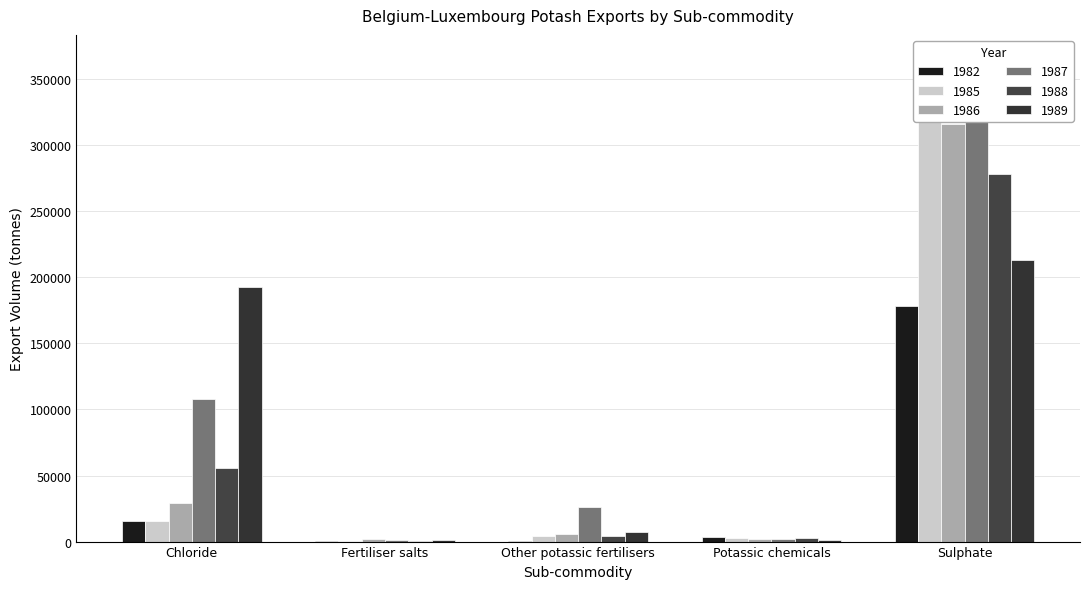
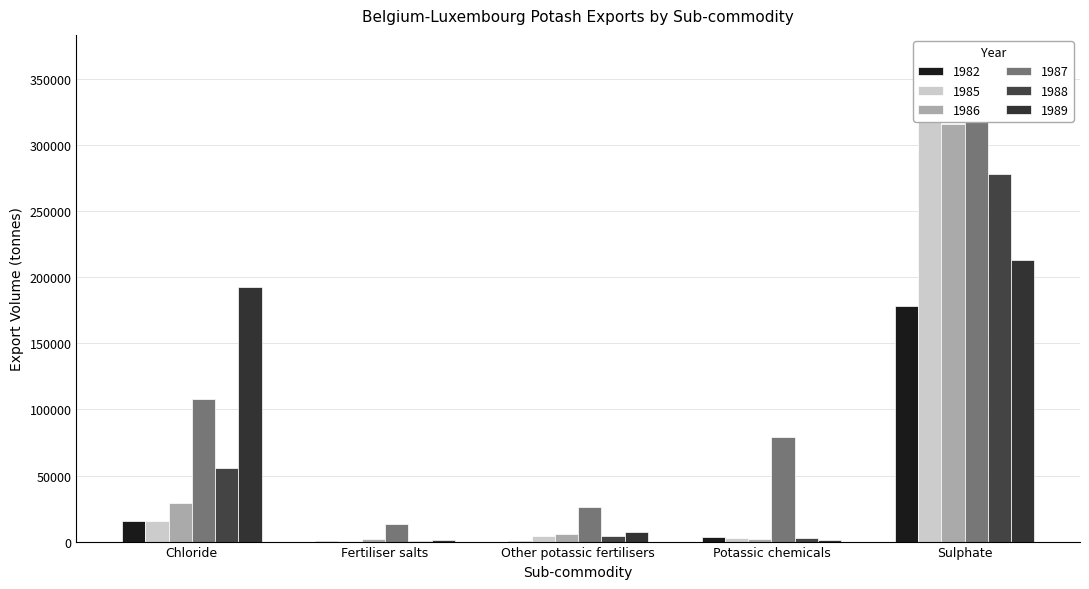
1987, Fertiliser salts: 1000 -> 13000
1987, Potassic chemicals: 2000 -> 80000
